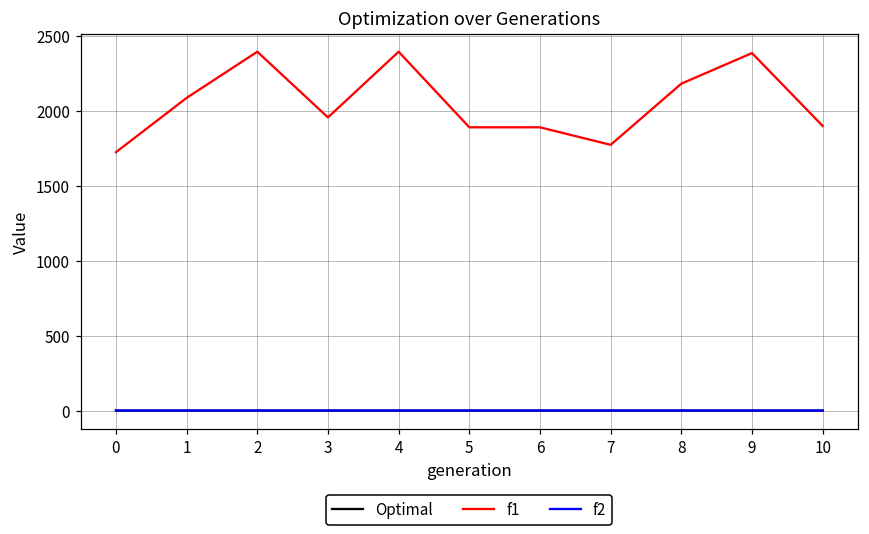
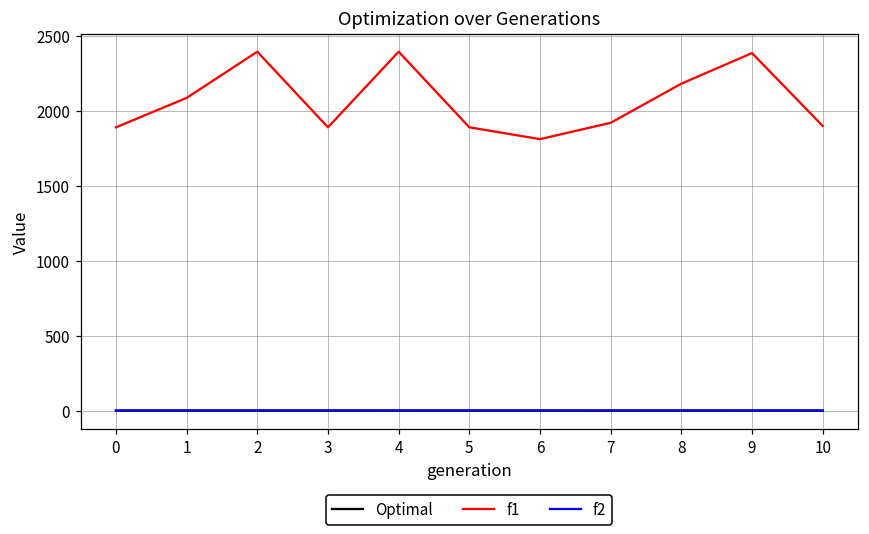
f1, 0: 1720 -> 1890
f1, 3: 1960 -> 1890
f1, 6: 1890 -> 1810
f1, 7: 1770 -> 1920
